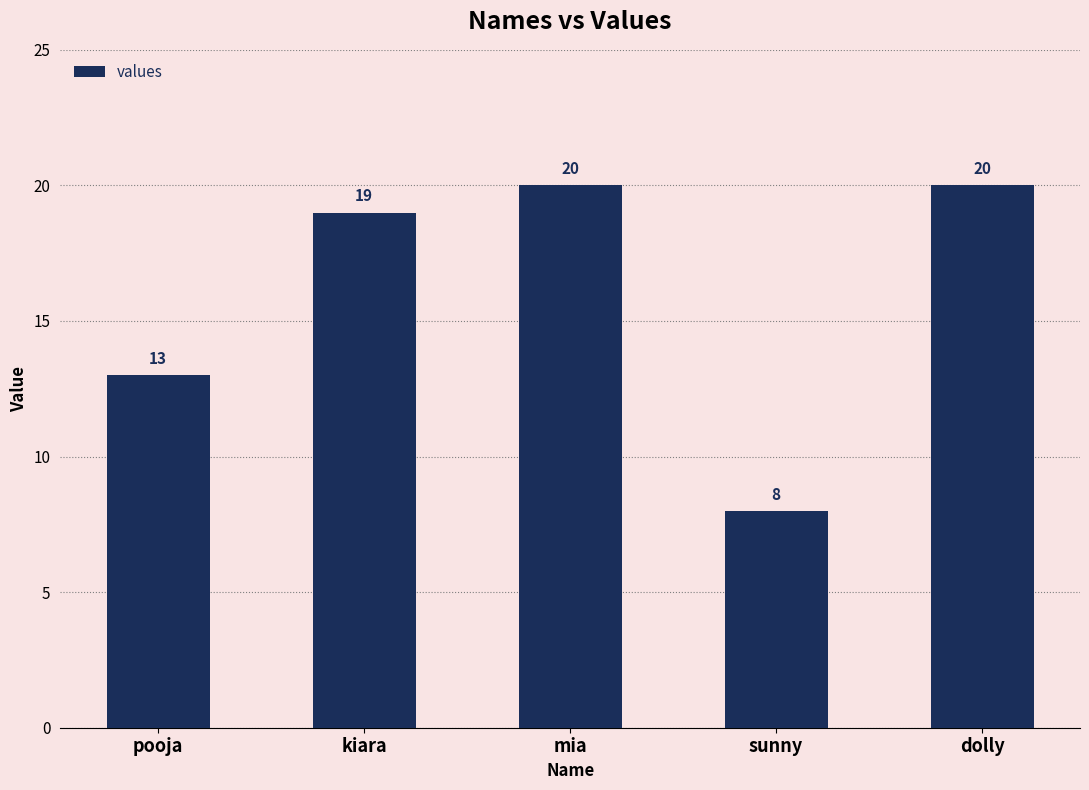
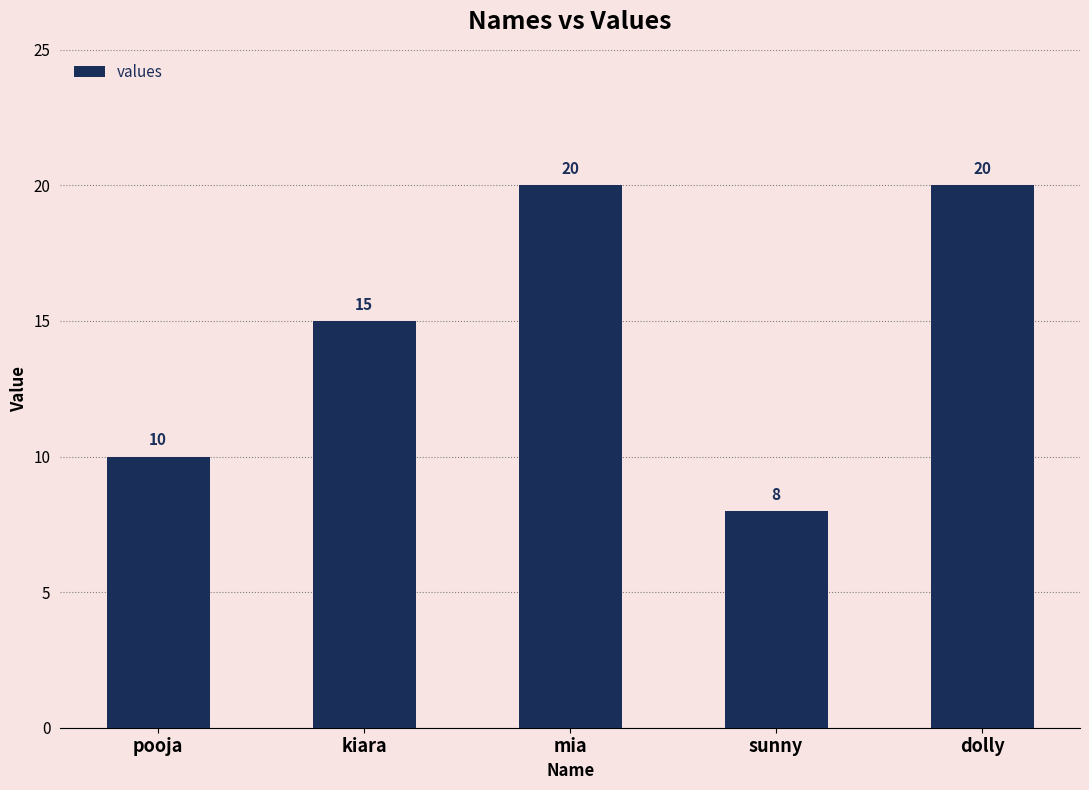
pooja: 13 -> 10
kiara: 19 -> 15
